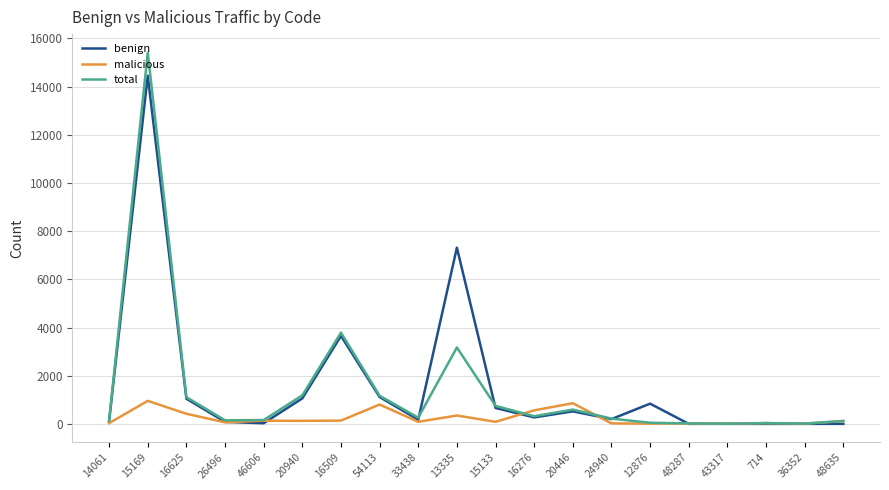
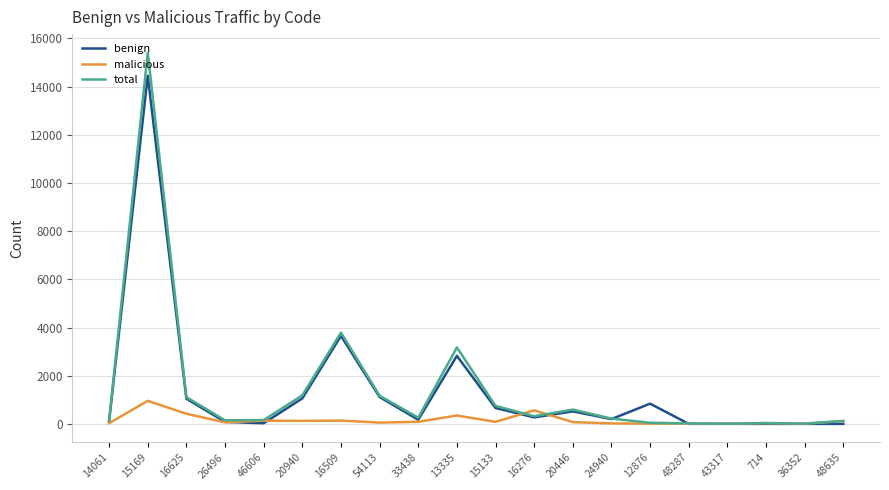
malicious, 54113: 800 -> 100
benign, 13335: 7300 -> 2800
malicious, 20446: 900 -> 100
